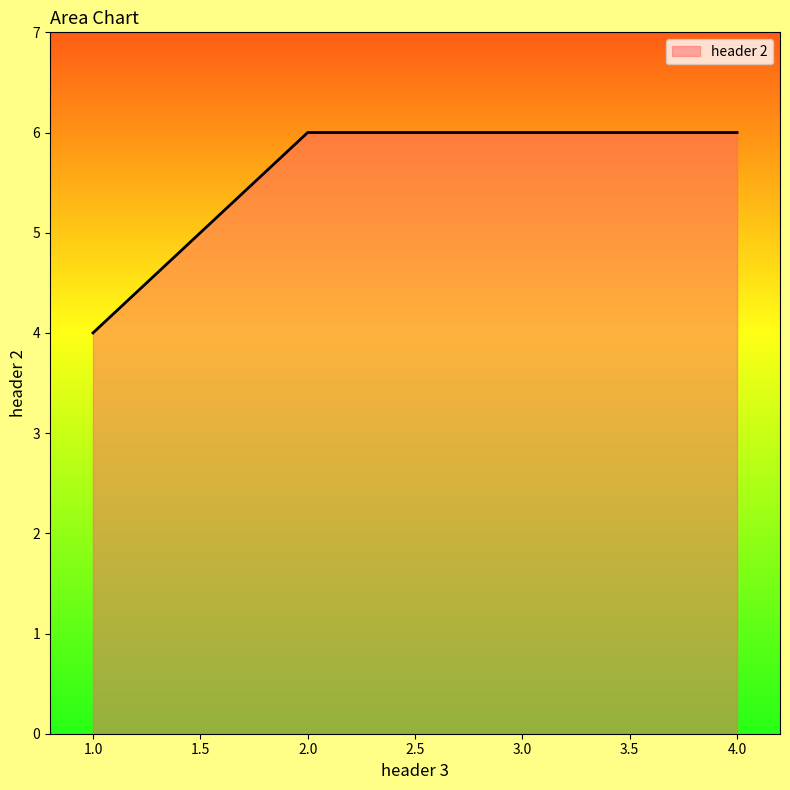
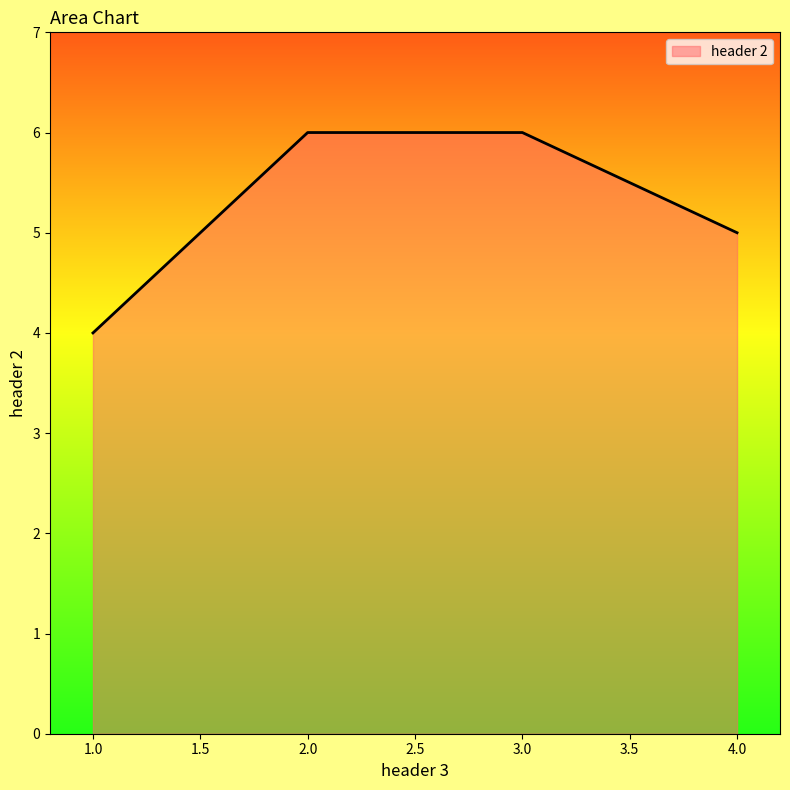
4.0: 6 -> 5
